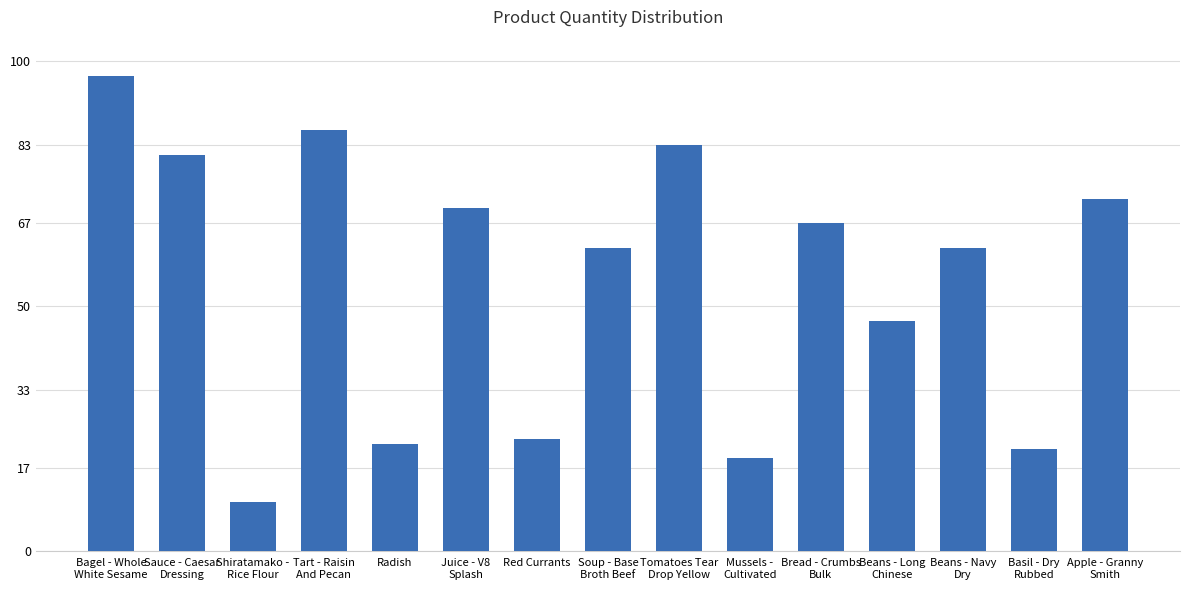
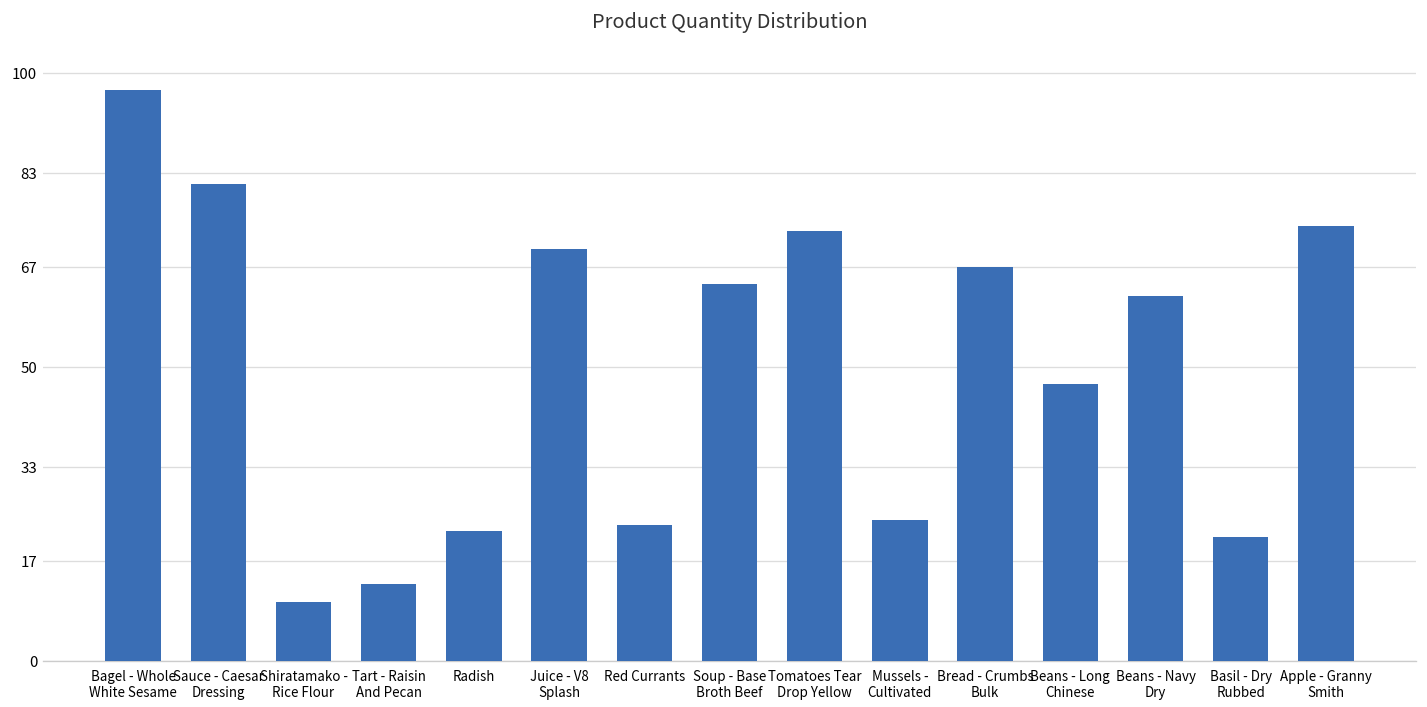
Tart - Raisin And Pecan: 86 -> 13
Soup - Base Broth Beef: 62 -> 64
Tomatoes Tear Drop Yellow: 83 -> 73
Mussels - Cultivated: 19 -> 24
Apple - Granny Smith: 72 -> 74
